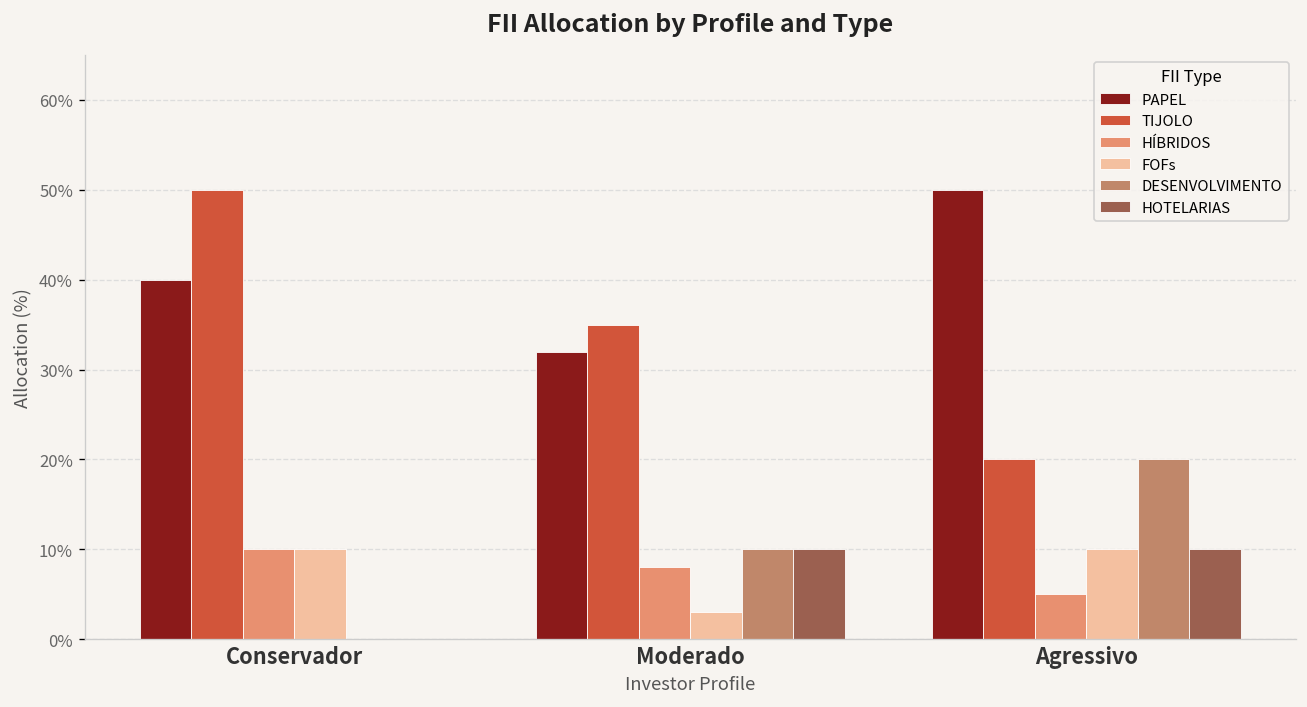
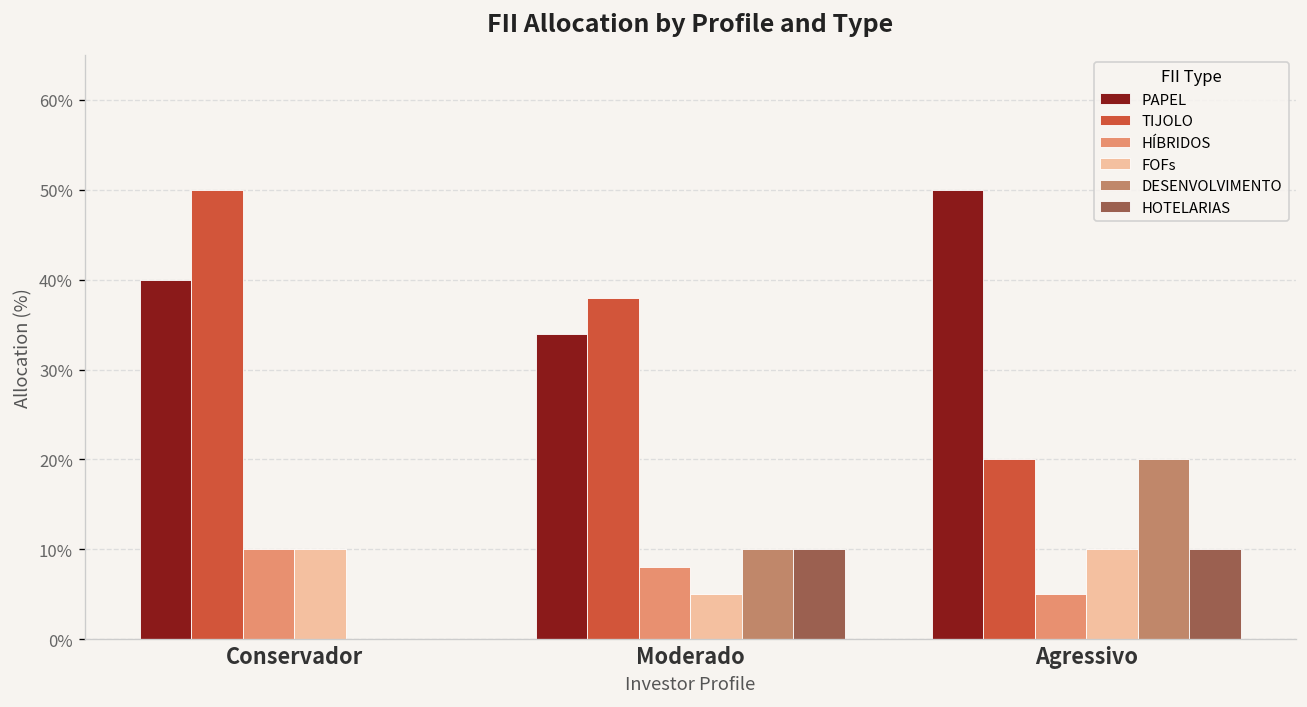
PAPEL, Moderado: 32% -> 34%
TIJOLO, Moderado: 35% -> 38%
FOFs, Moderado: 3% -> 5%
